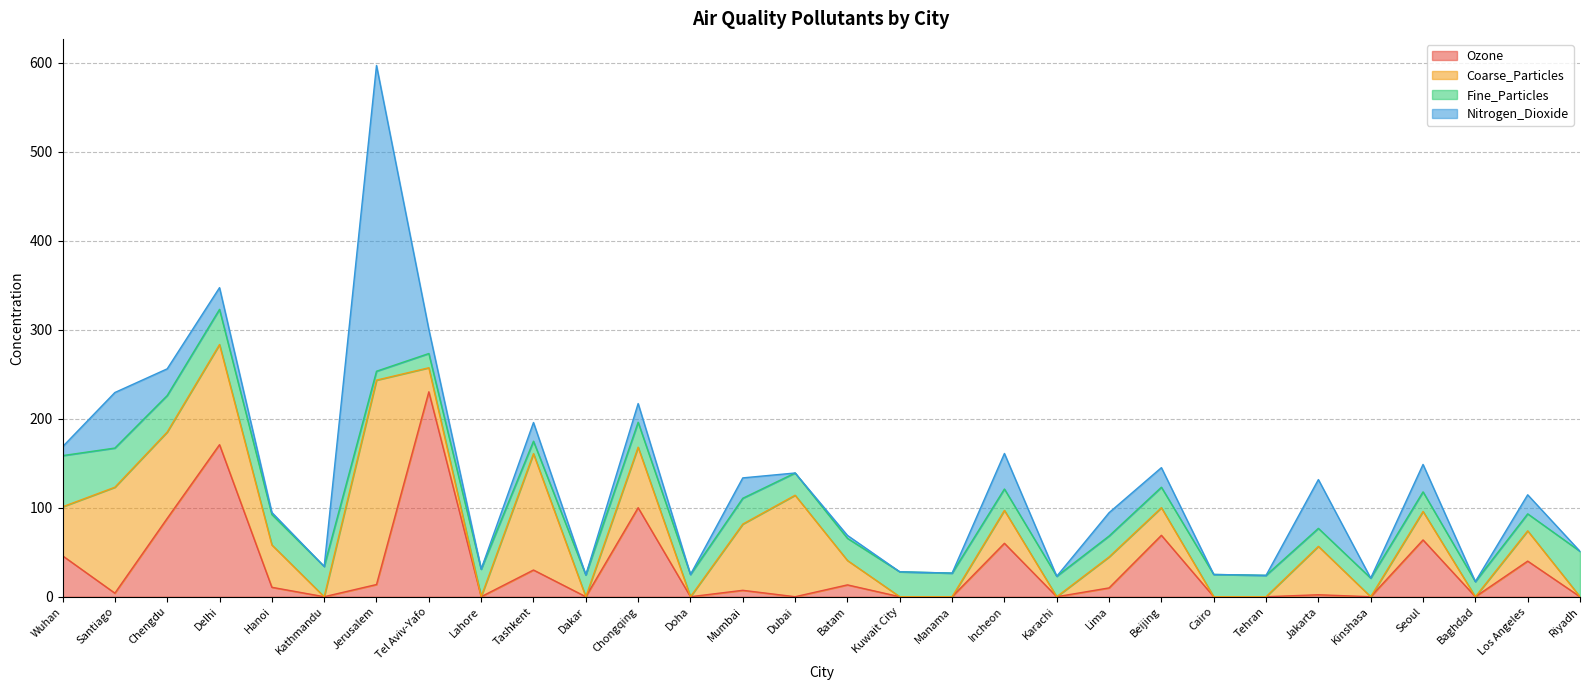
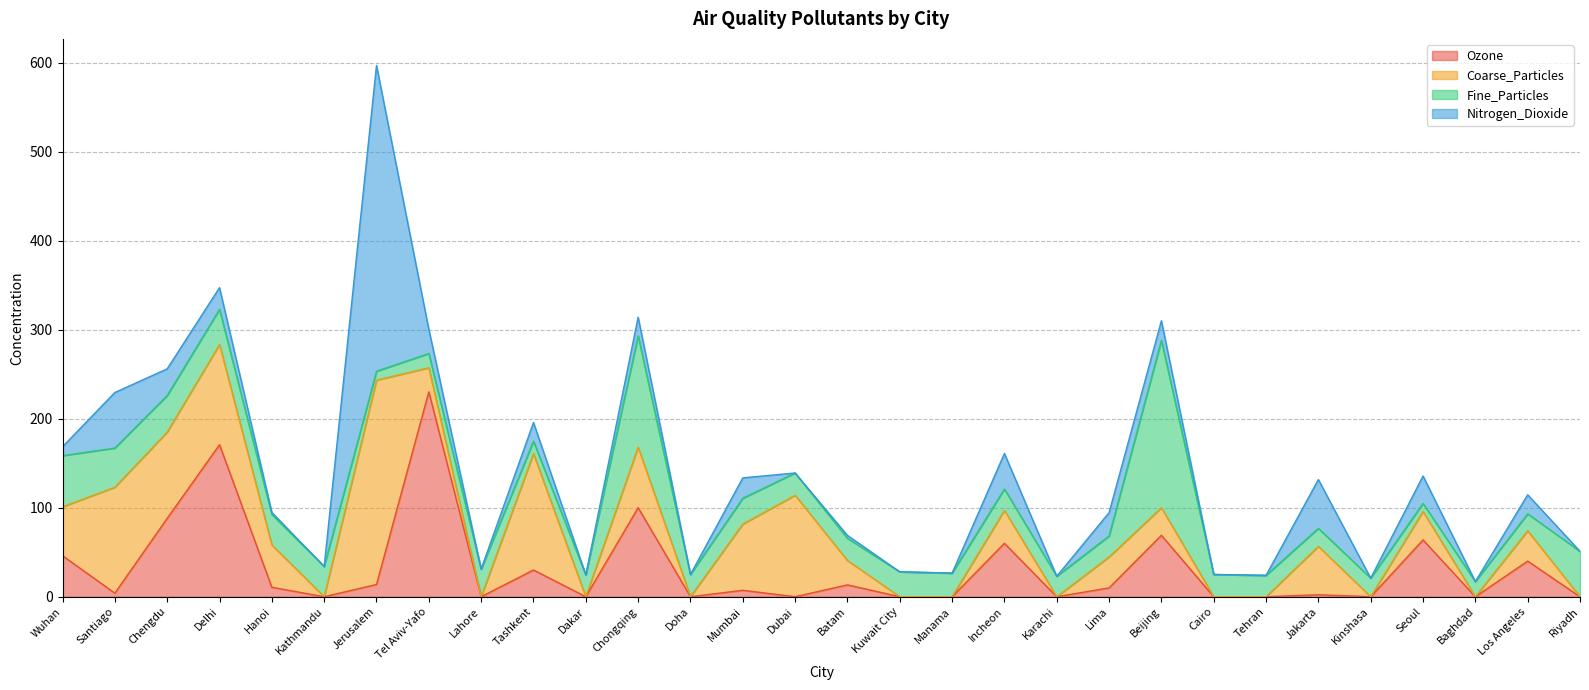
Fine_Particles, Chongqing: 30 -> 130
Fine_Particles, Beijing: 20 -> 190
Fine_Particles, Seoul: 20 -> 10
